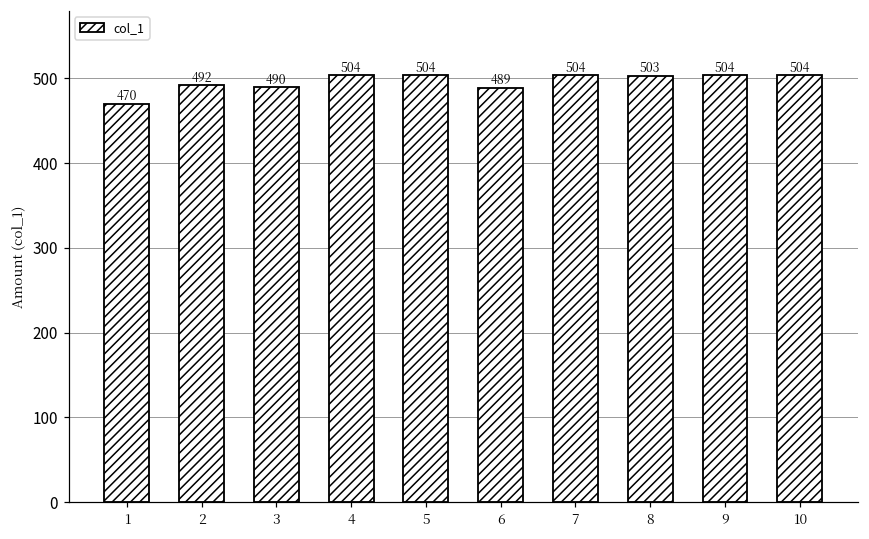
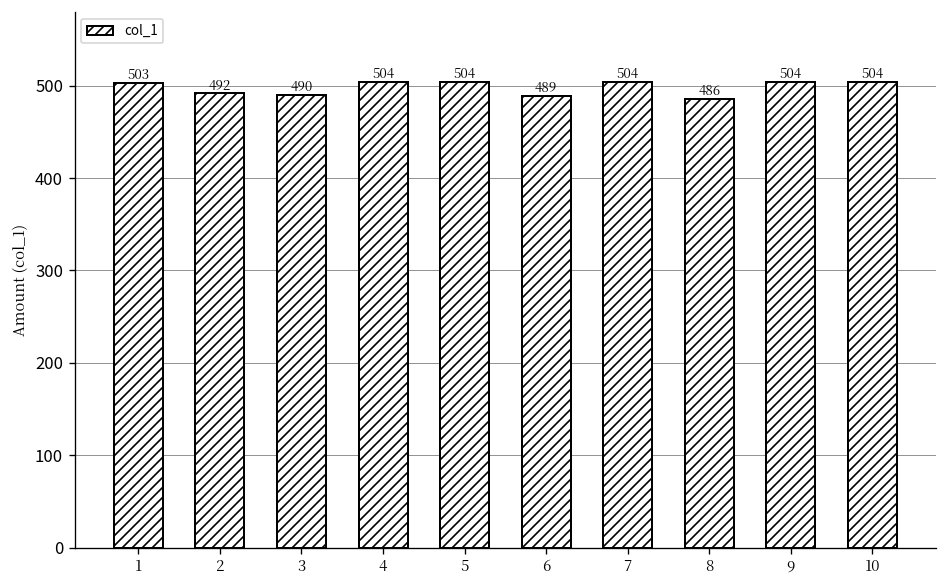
1: 470 -> 503
8: 503 -> 486
